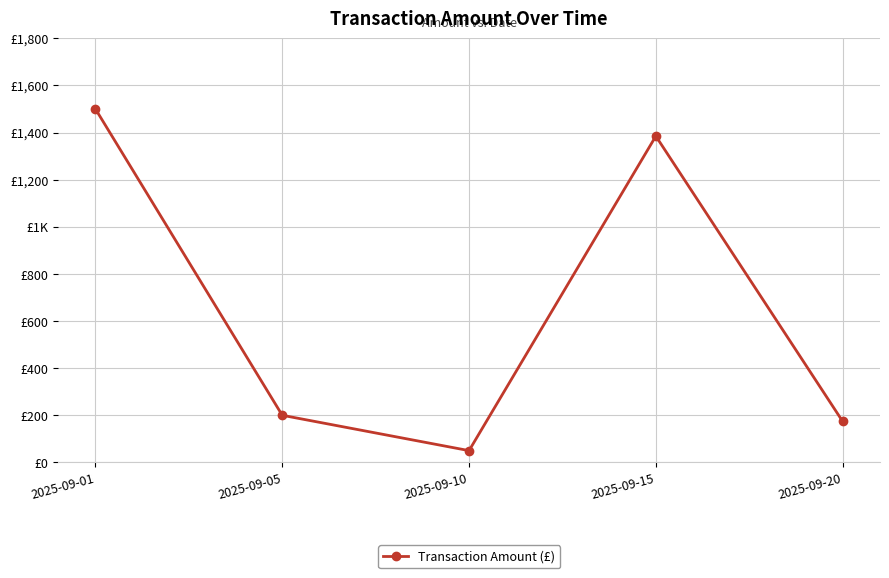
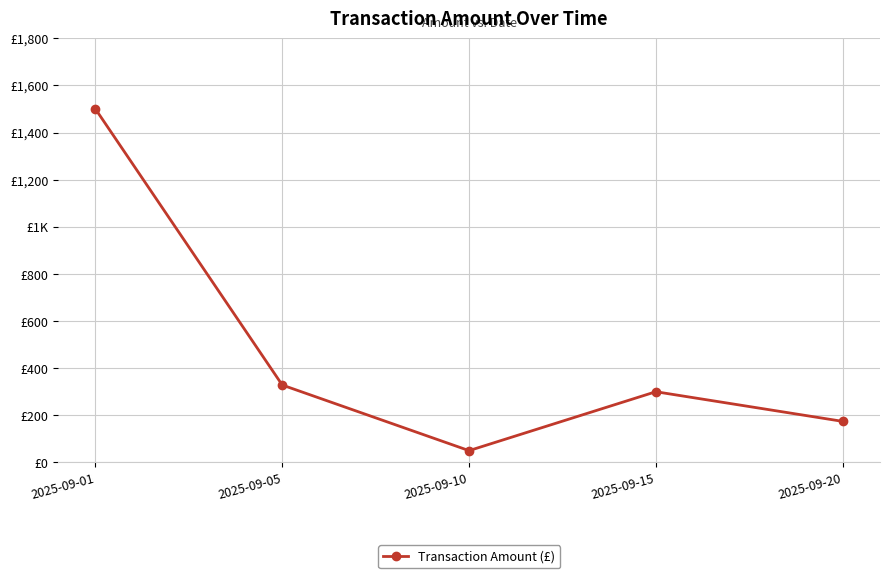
2025-09-05: £200 -> £330
2025-09-15: £1,380 -> £300
